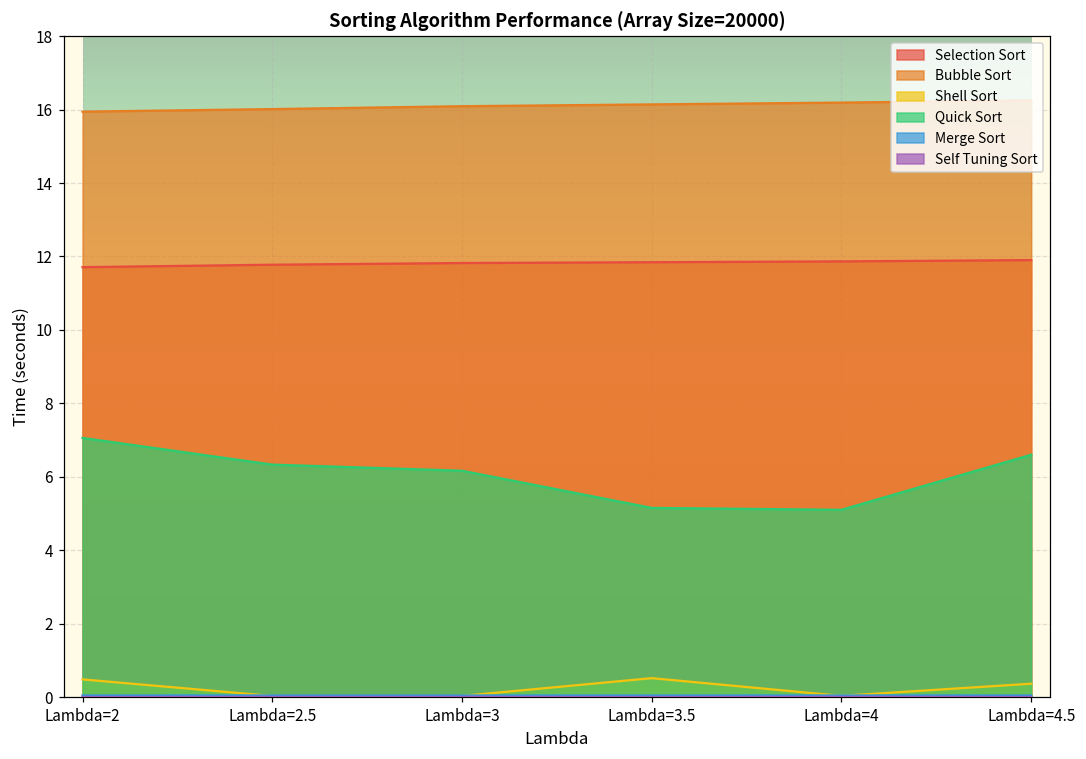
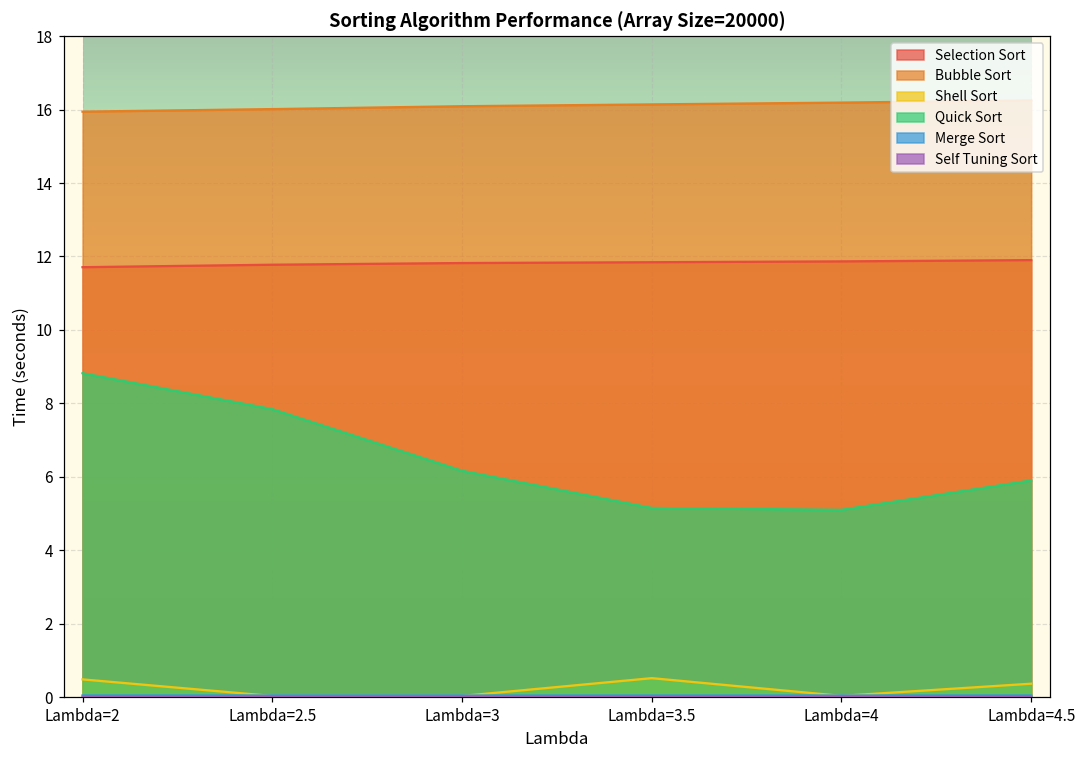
Quick Sort, Lambda=2: 7.1 -> 8.8
Quick Sort, Lambda=2.5: 6.3 -> 7.8
Quick Sort, Lambda=4.5: 6.6 -> 5.9
